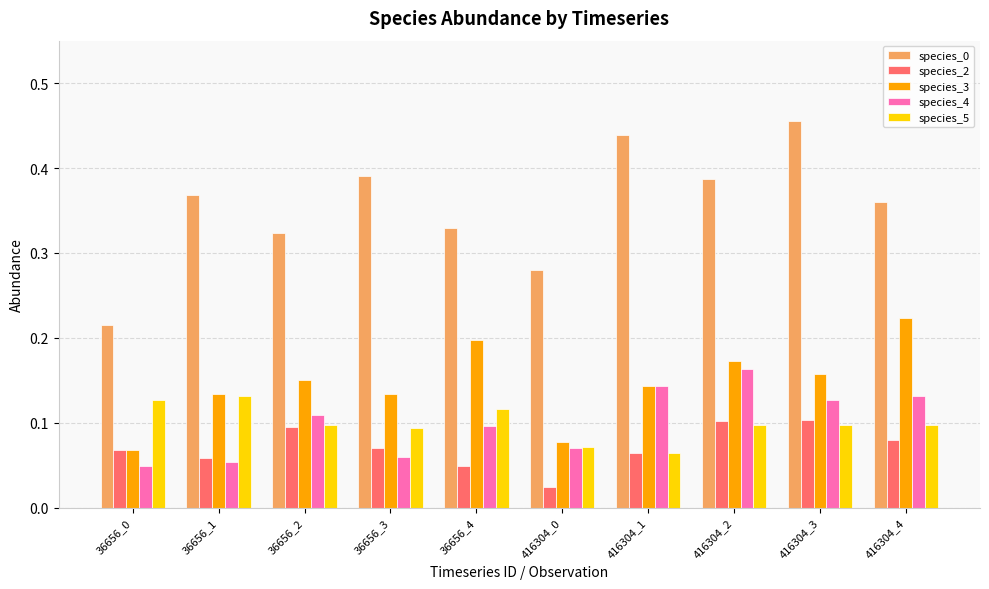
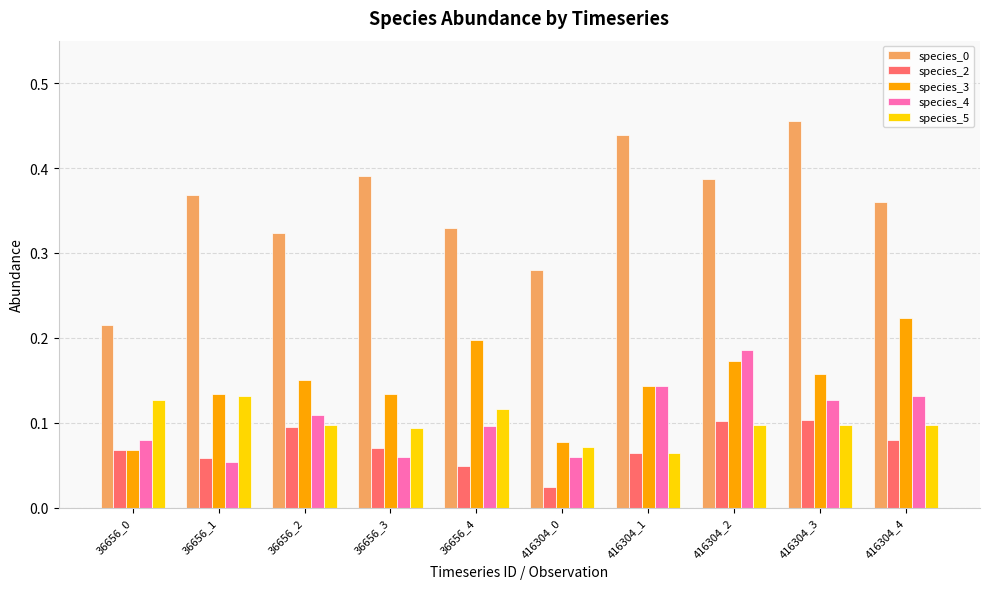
species_4, 36656_0: 0.05 -> 0.08
species_4, 416304_0: 0.07 -> 0.06
species_4, 416304_2: 0.16 -> 0.19
